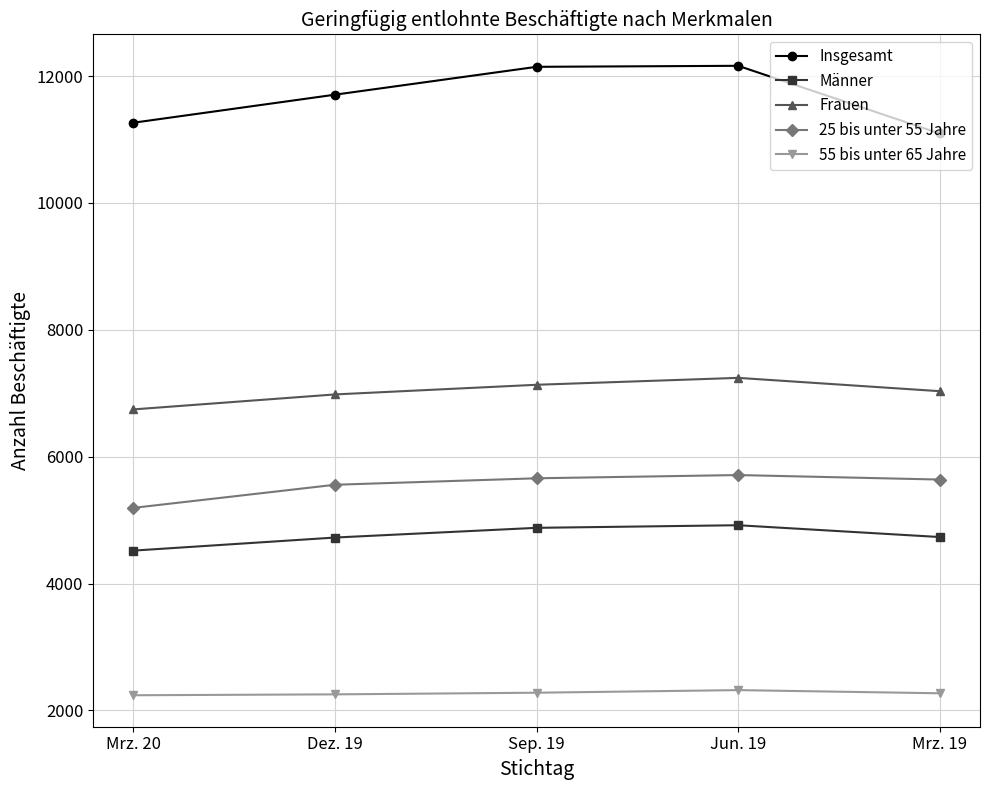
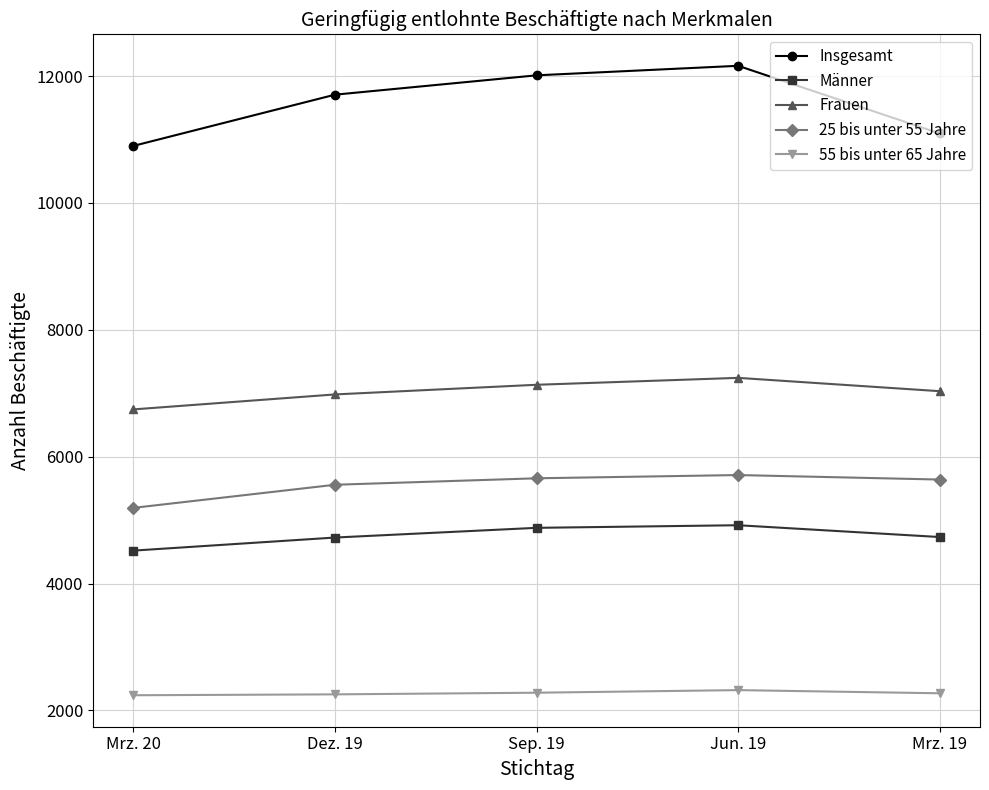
Insgesamt, Mrz. 20: 11300 -> 10900
Insgesamt, Sep. 19: 12100 -> 12000
